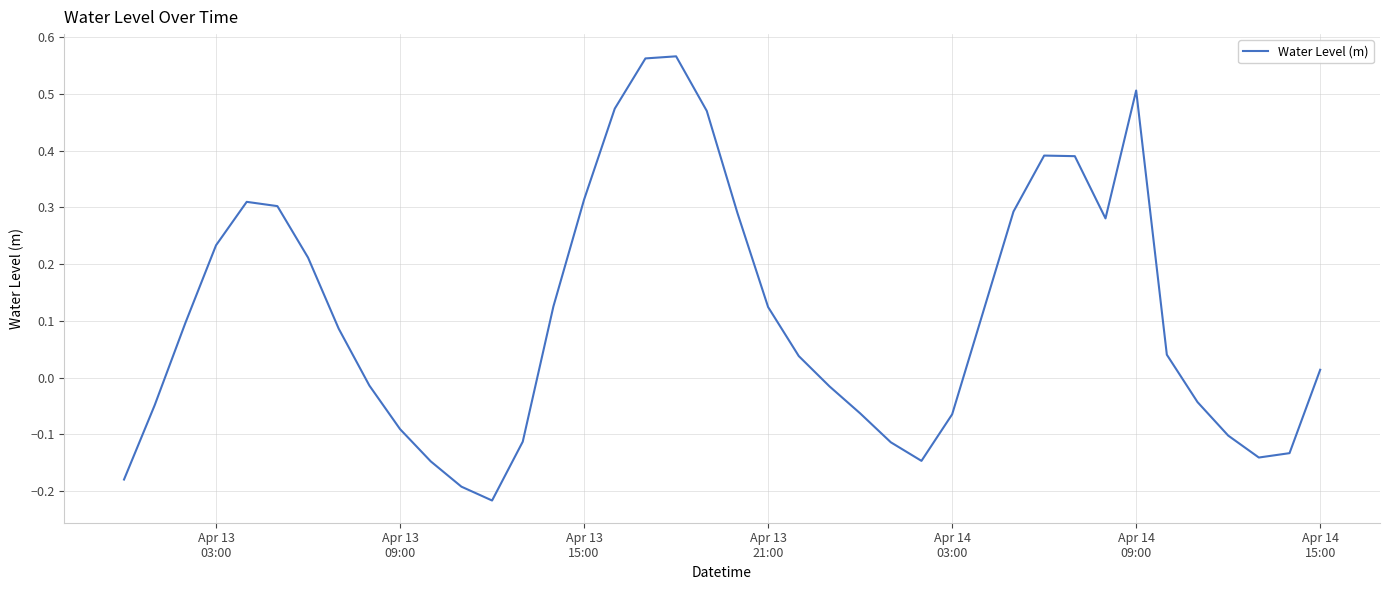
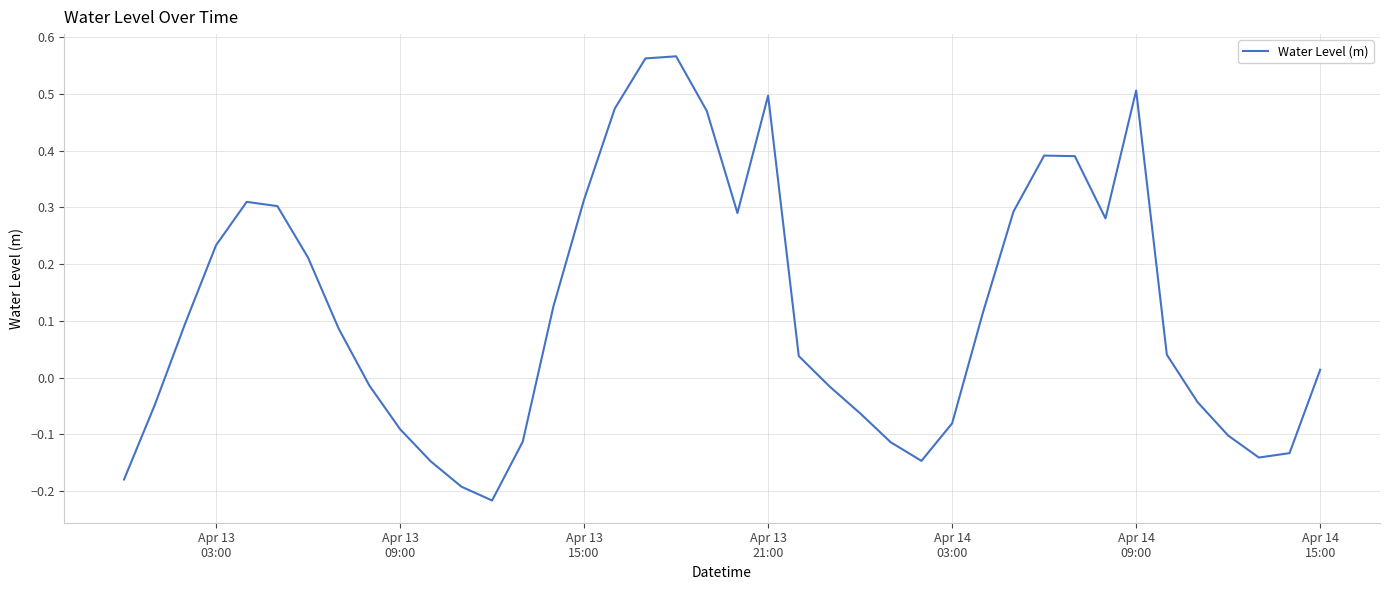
Apr 13 21:00: 0.12 -> 0.50
Apr 14 03:00: -0.06 -> -0.08
